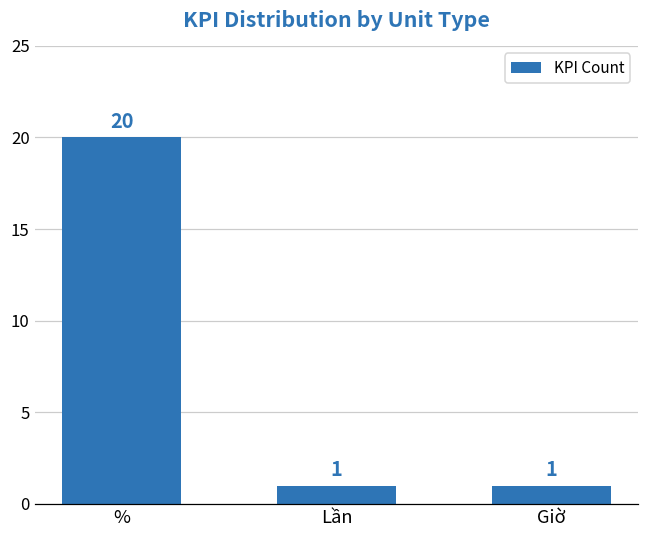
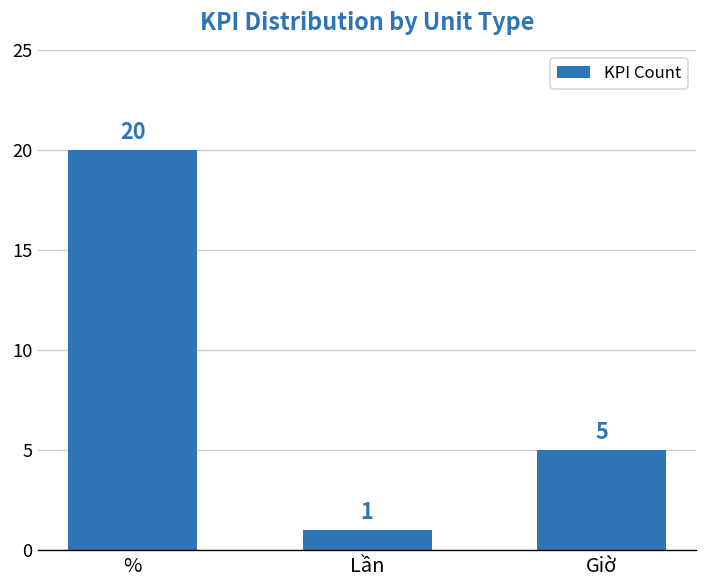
Giờ: 1 -> 5
